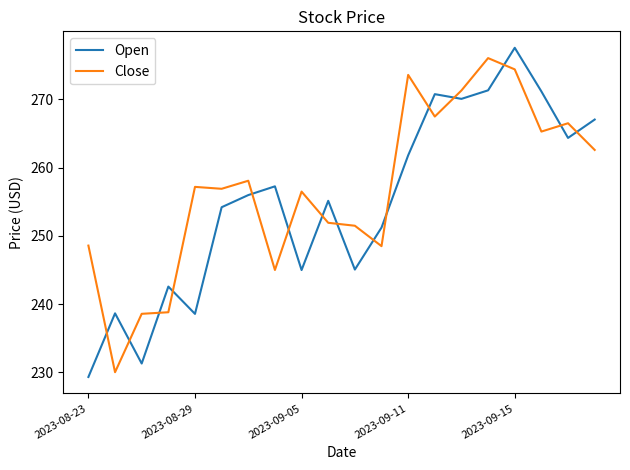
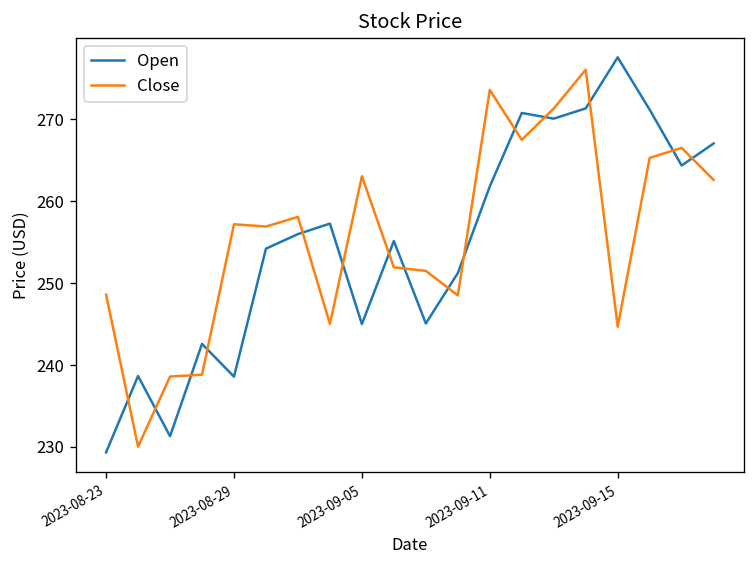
Close, 2023-09-05: 256 -> 263
Close, 2023-09-15: 274 -> 245
